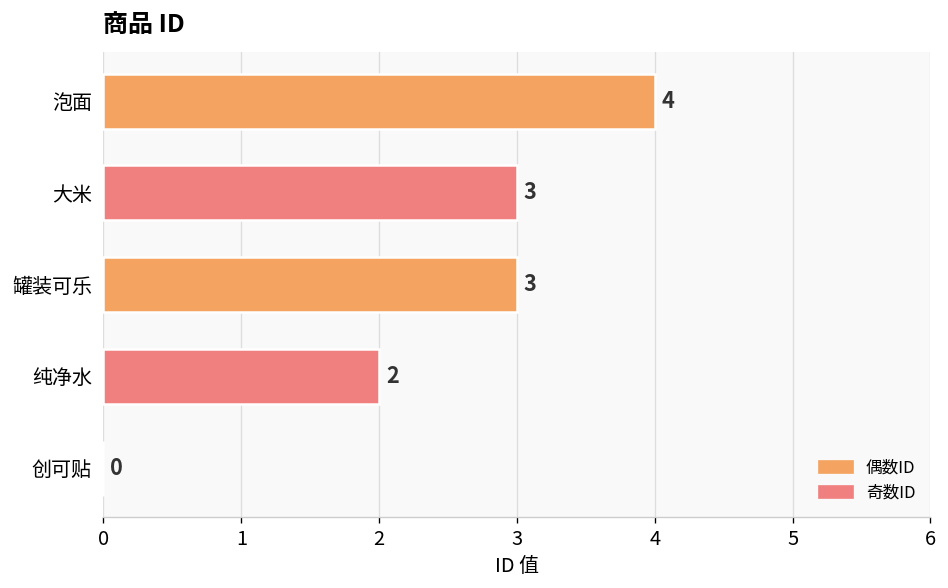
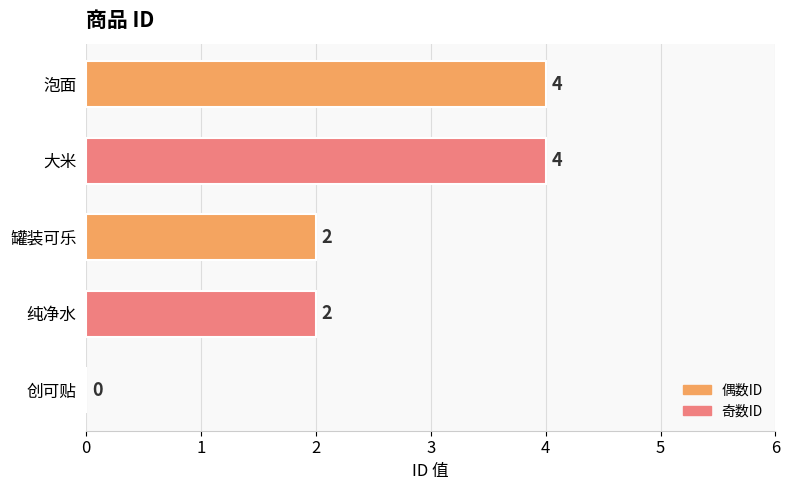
大米: 3 -> 4
罐装可乐: 3 -> 2
